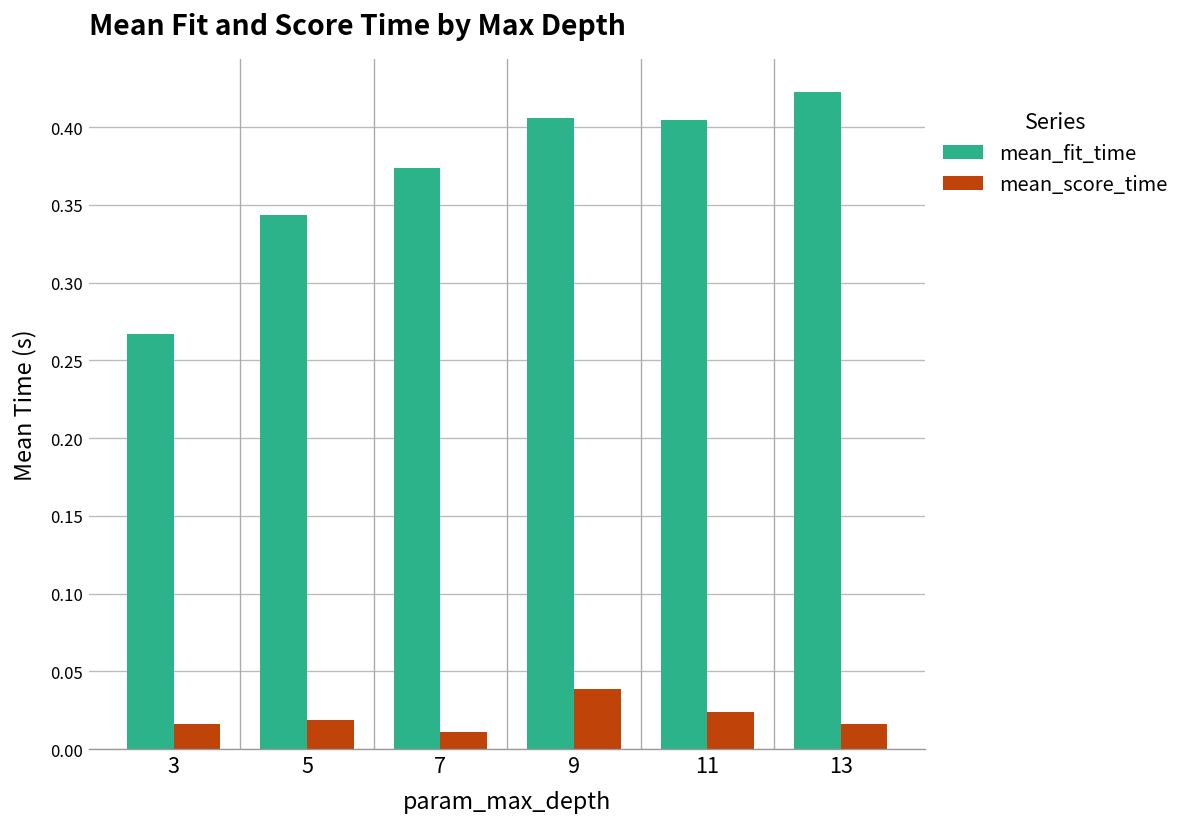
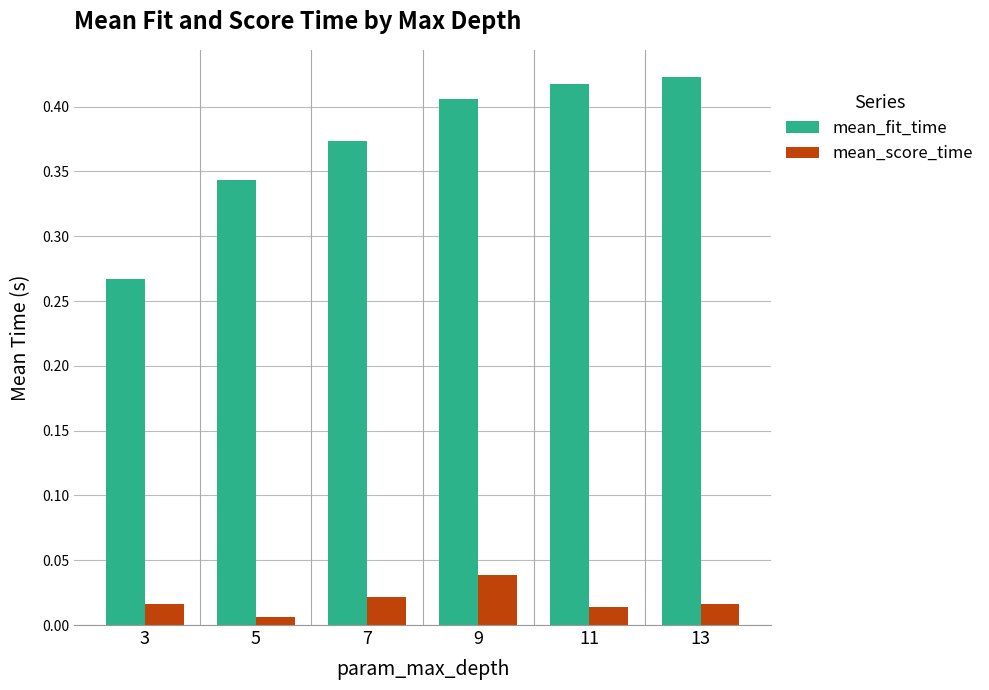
mean_score_time, 5: 0.019 -> 0.006
mean_score_time, 7: 0.011 -> 0.022
mean_fit_time, 11: 0.405 -> 0.417
mean_score_time, 11: 0.024 -> 0.014
